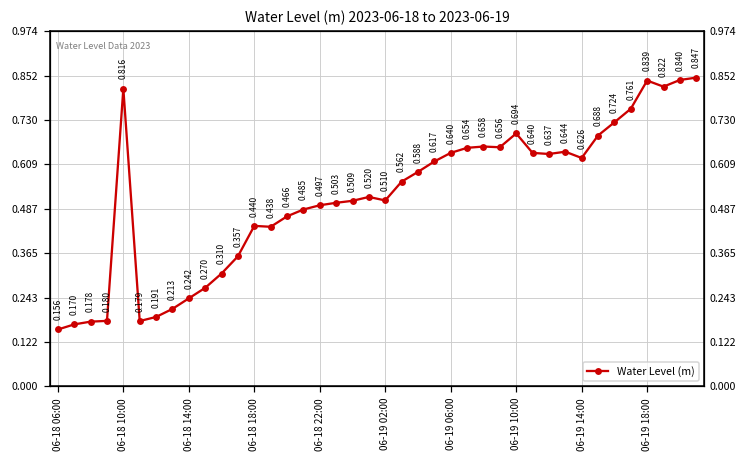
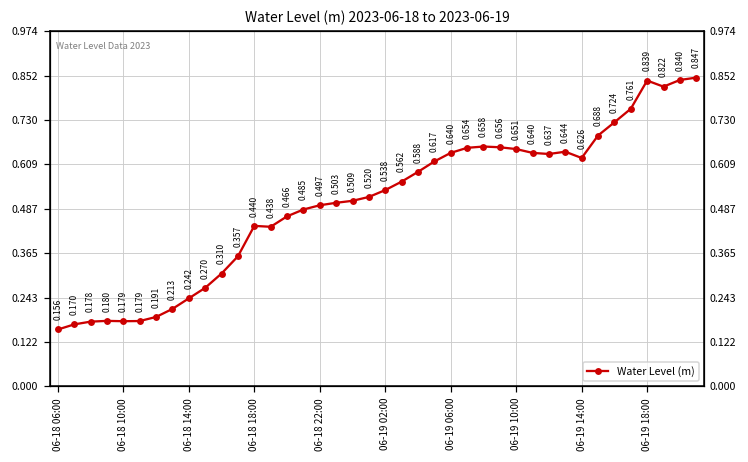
06-18 10:00: 0.816 -> 0.179
06-19 02:00: 0.510 -> 0.538
06-19 10:00: 0.694 -> 0.651
